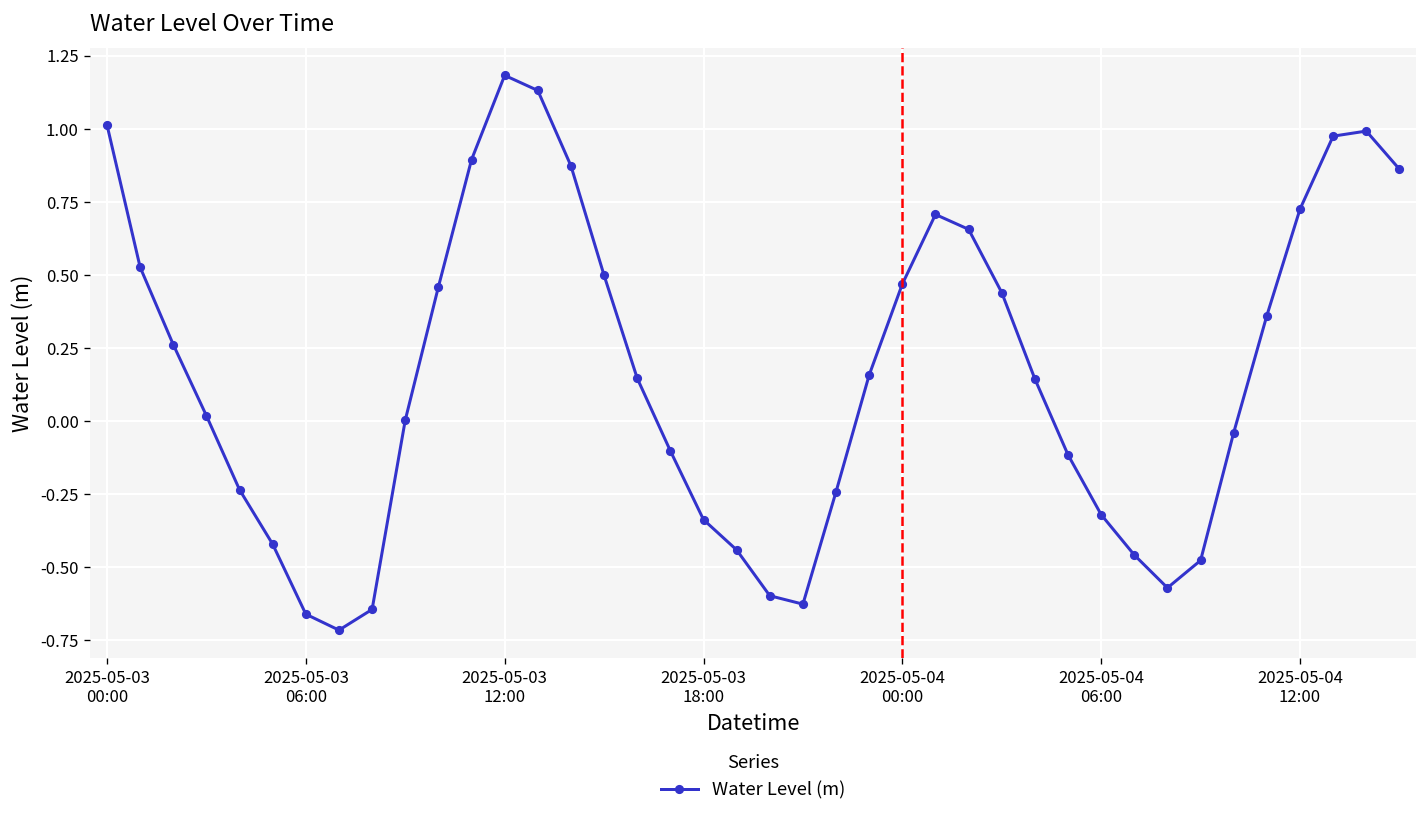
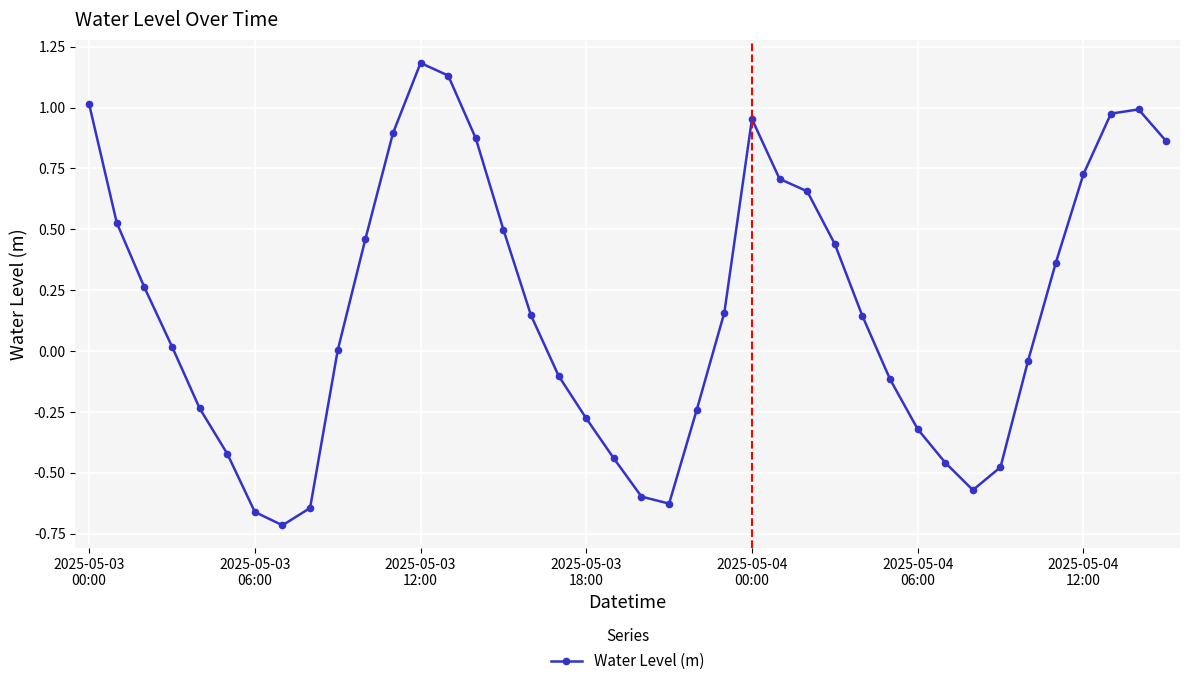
2025-05-03 18:00: -0.34 -> -0.28
2025-05-04 00:00: 0.47 -> 0.95
